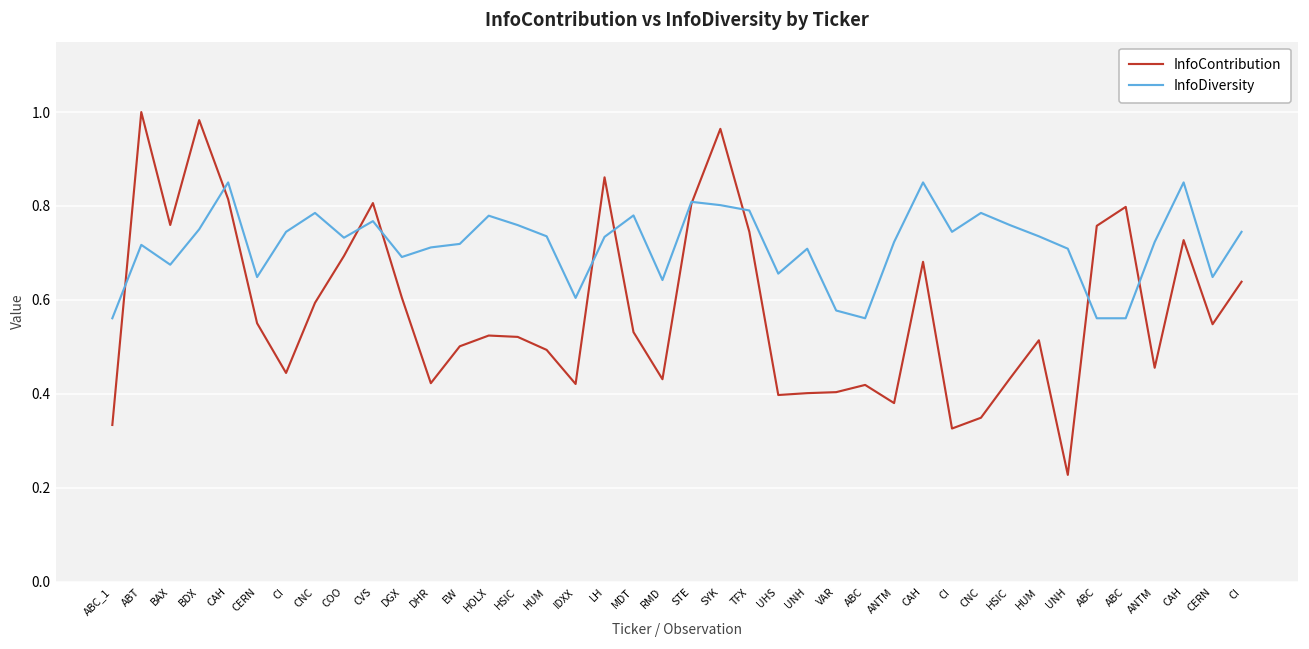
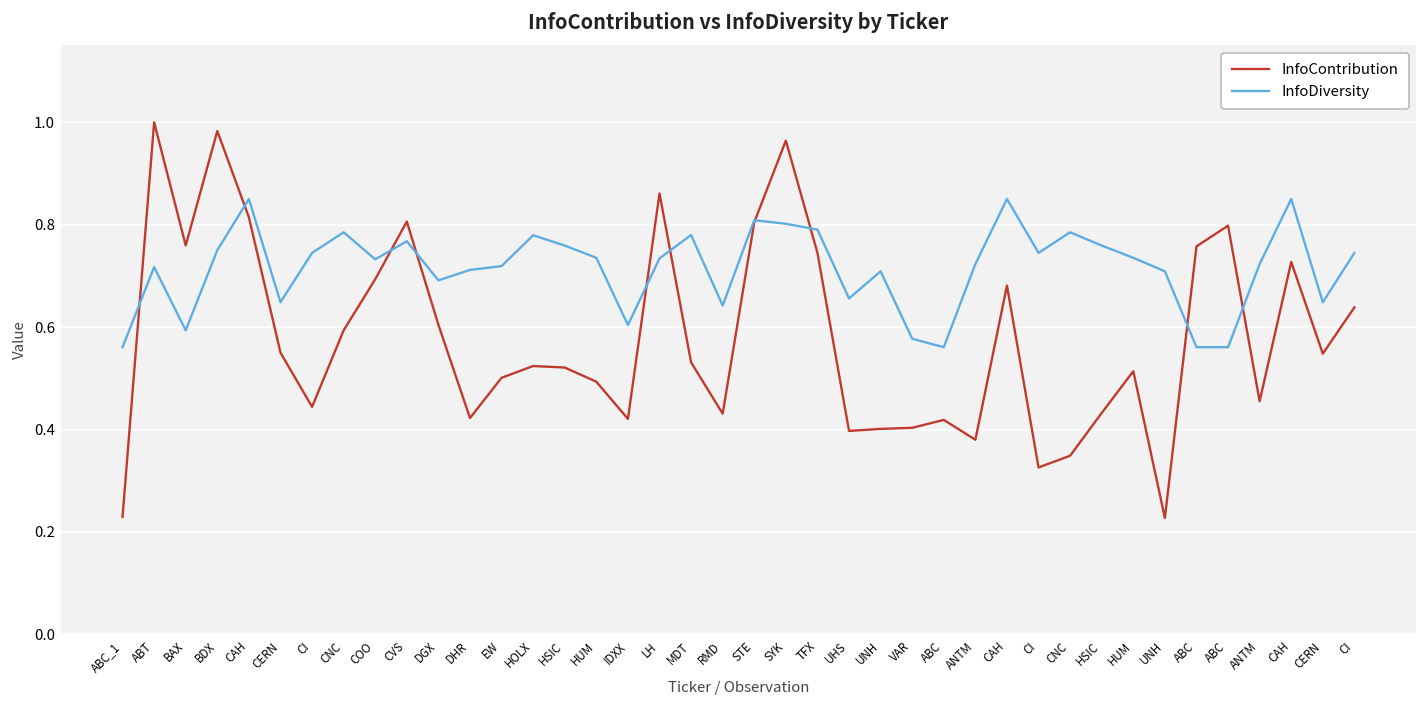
InfoContribution, ABC_1: 0.33 -> 0.23
InfoDiversity, BAX: 0.67 -> 0.59
